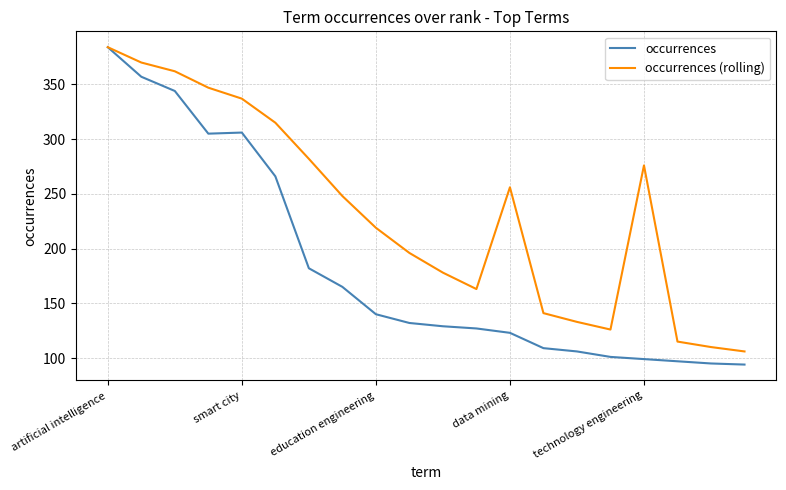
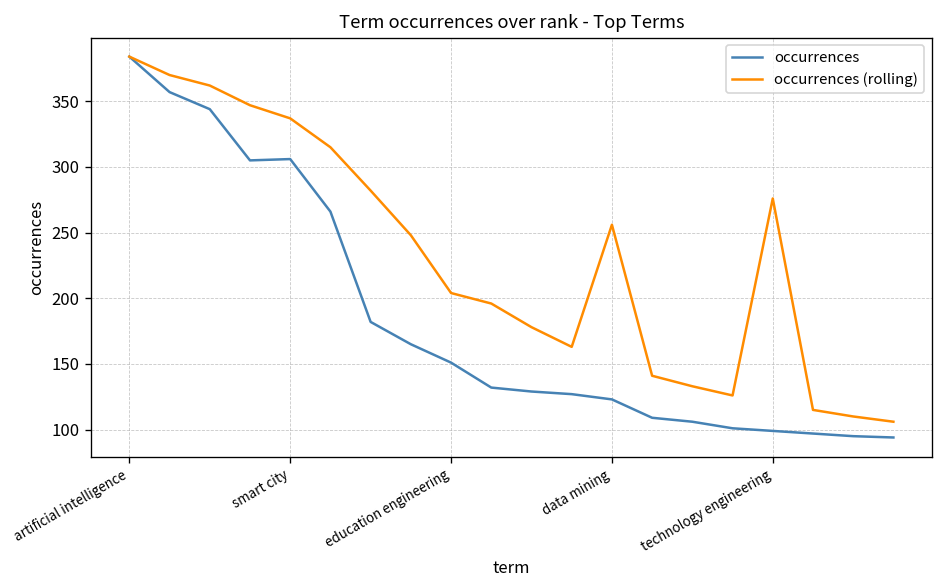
occurrences, education engineering: 140 -> 151
occurrences (rolling), education engineering: 219 -> 204
